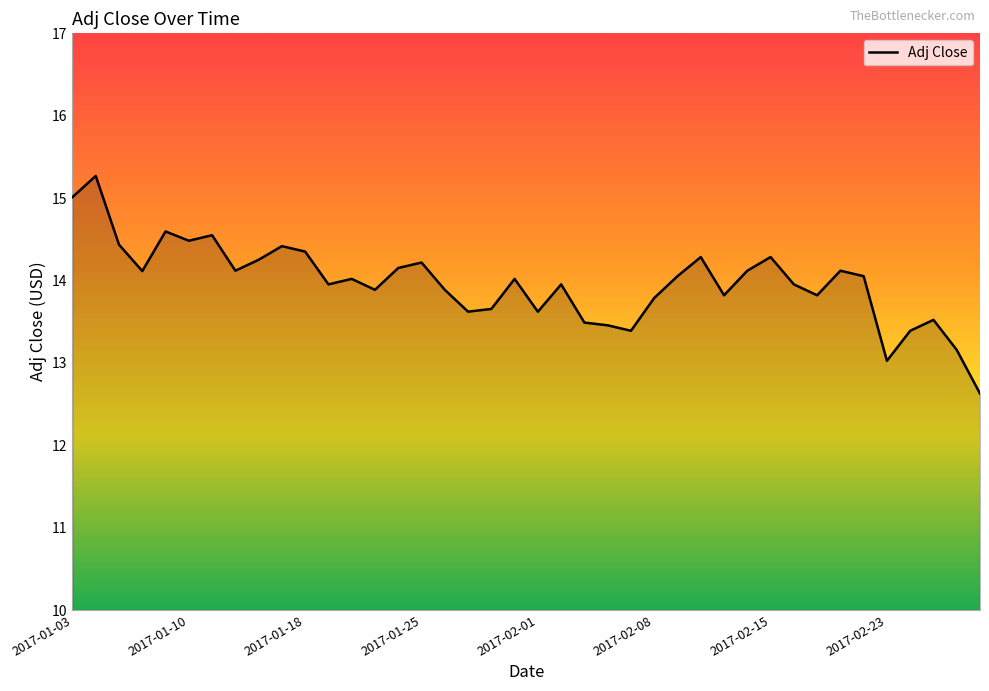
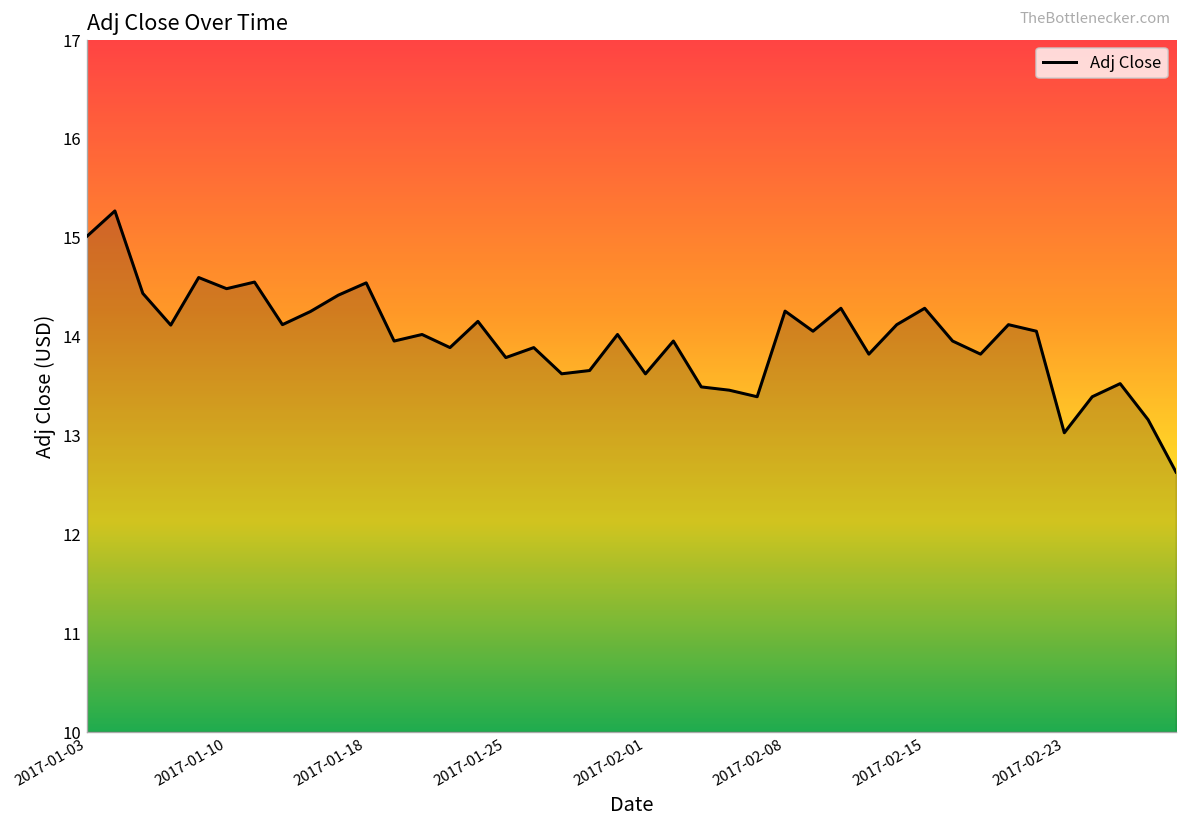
2017-01-18: 14.4 -> 14.5
2017-01-25: 14.2 -> 13.8
2017-02-08: 13.8 -> 14.3
